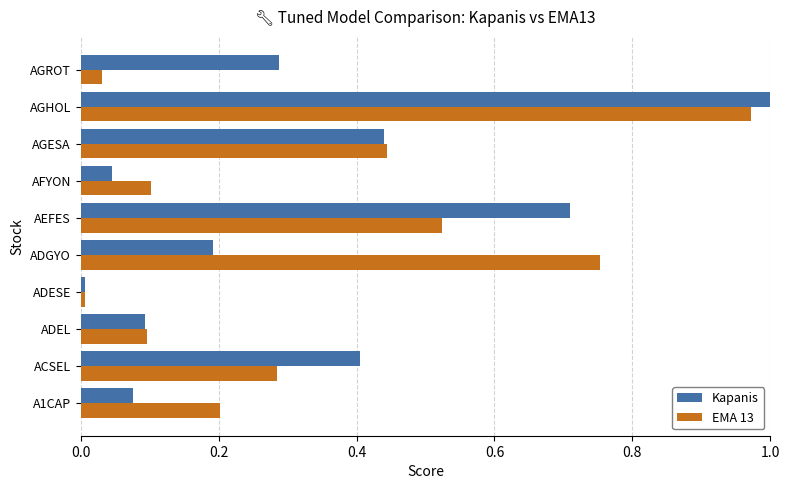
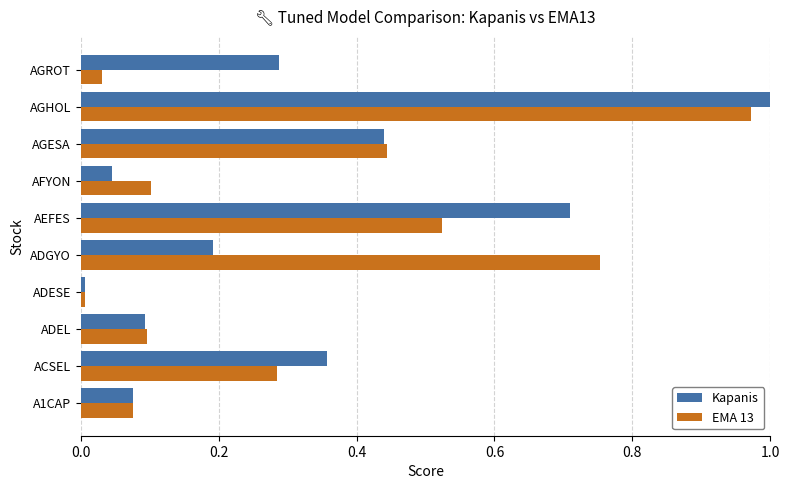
Kapanis, ACSEL: 0.40 -> 0.36
EMA 13, A1CAP: 0.20 -> 0.08
